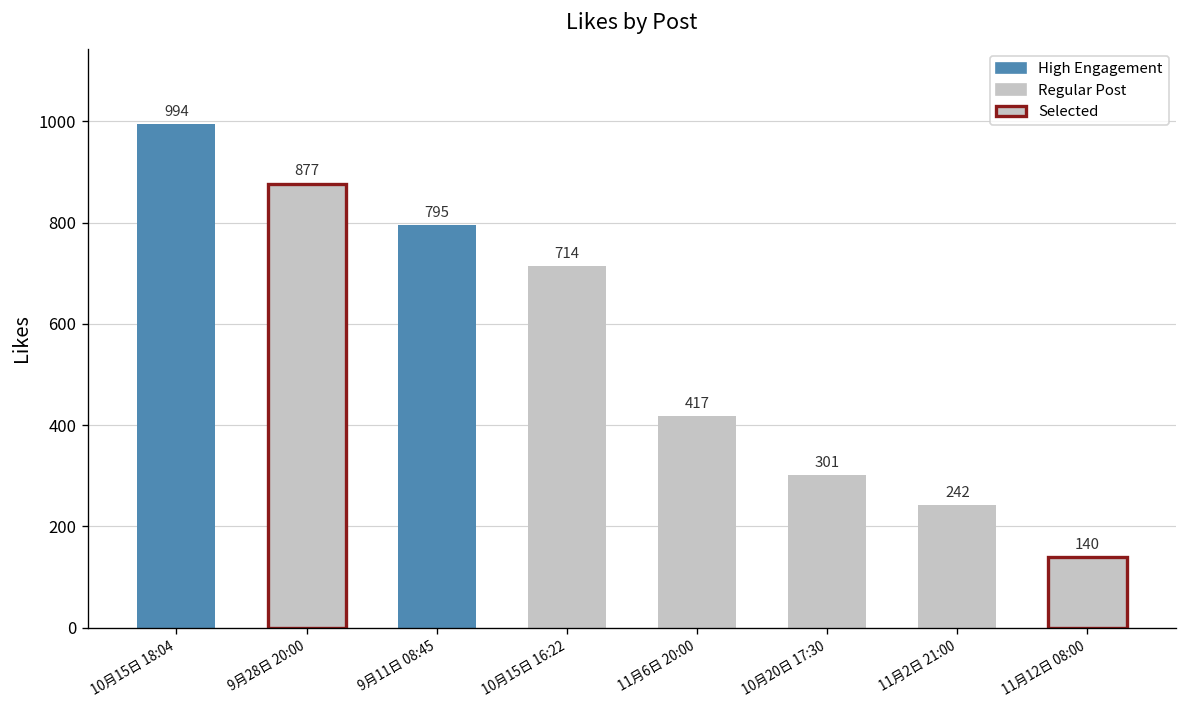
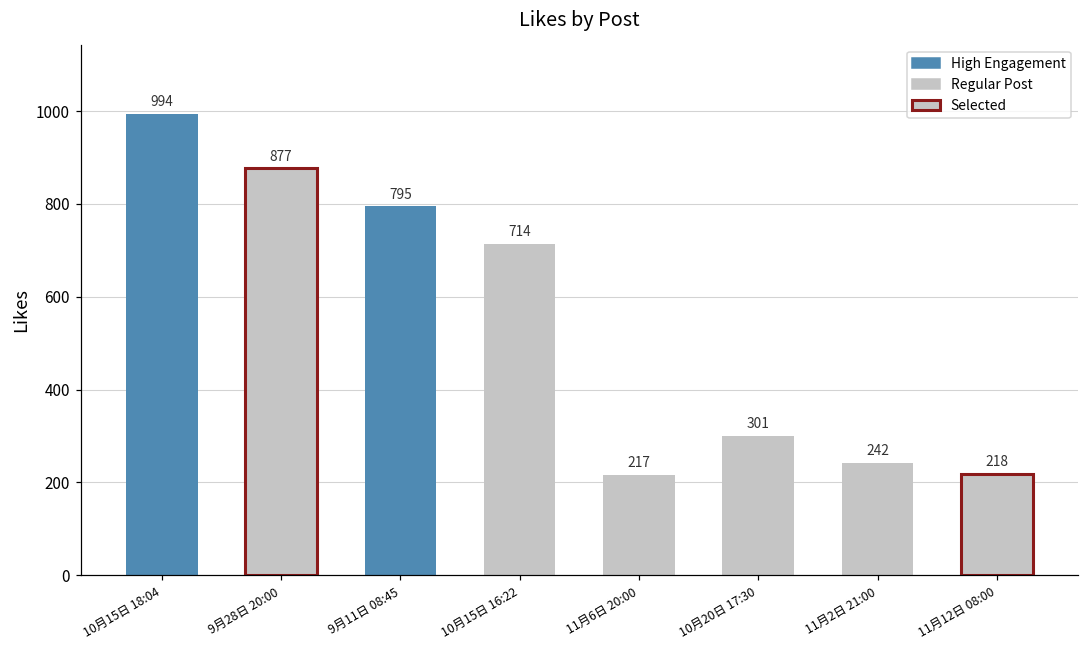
11月6日 20:00: 417 -> 217
11月12日 08:00: 140 -> 218
